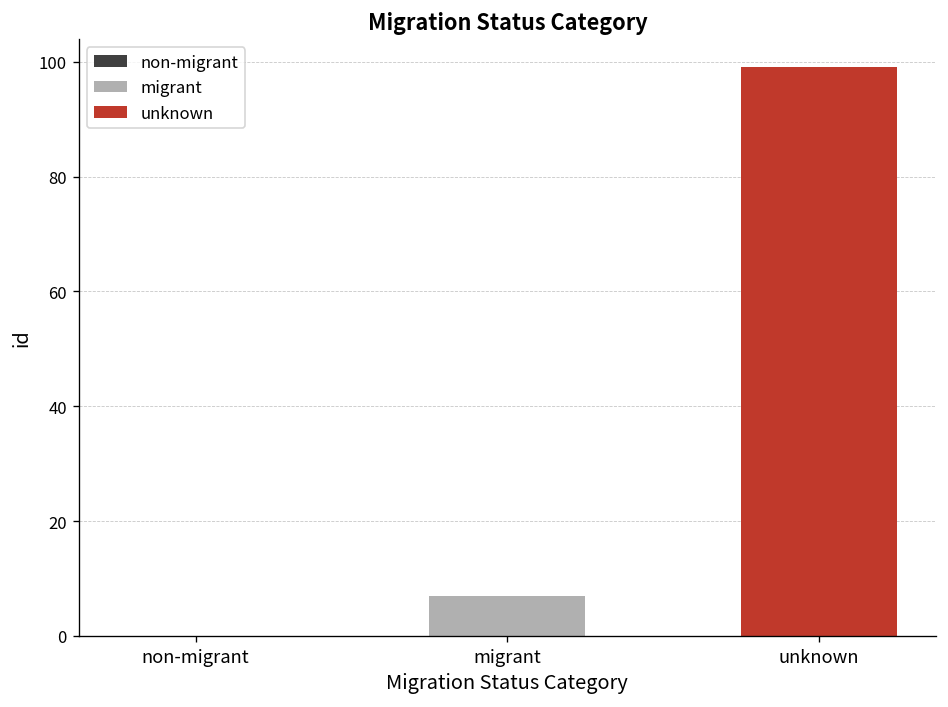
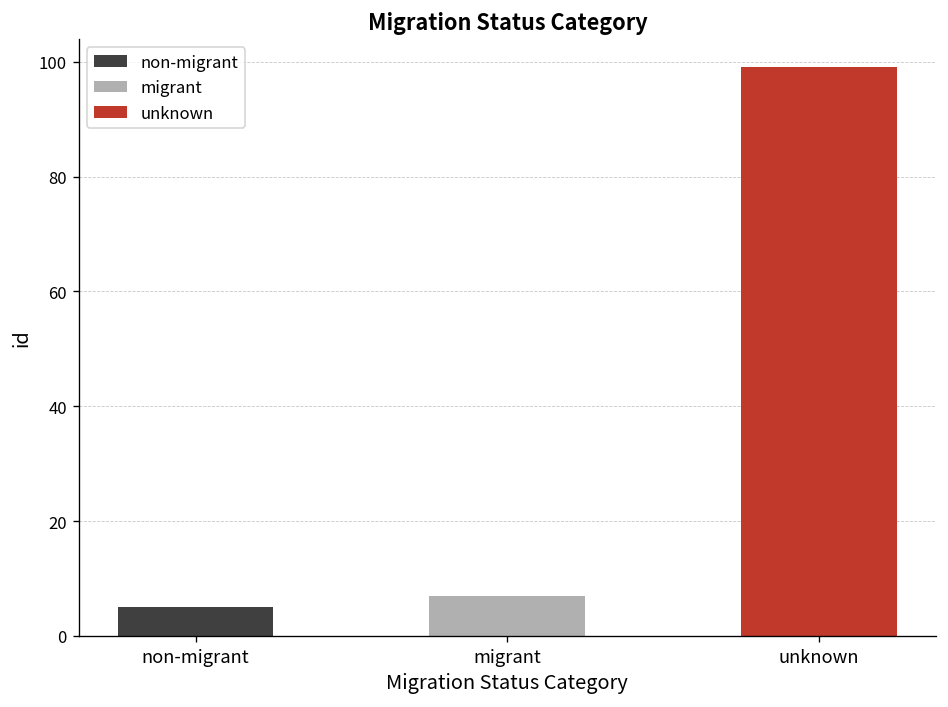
non-migrant: 0 -> 5
